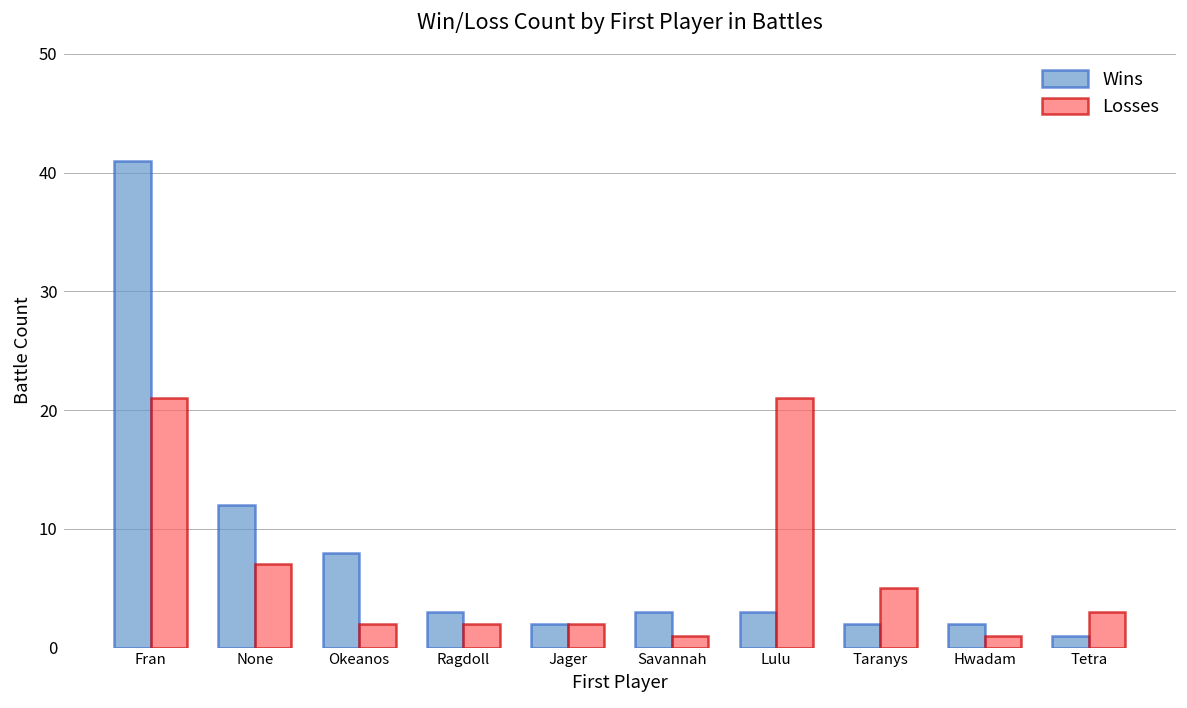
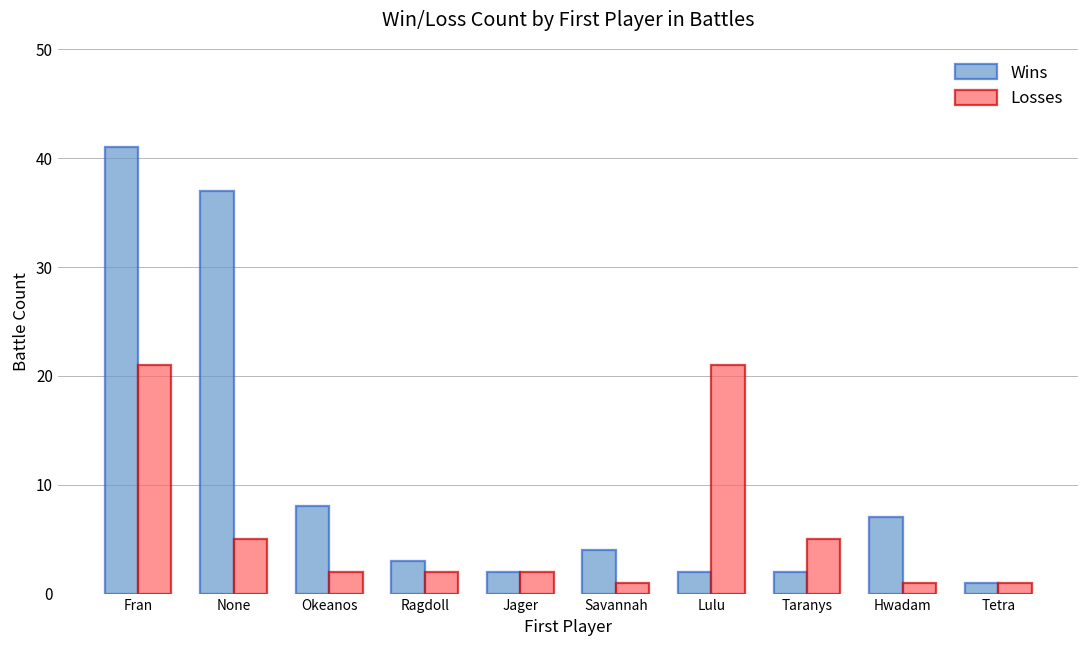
Wins, None: 12 -> 37
Losses, None: 7 -> 5
Wins, Savannah: 3 -> 4
Wins, Lulu: 3 -> 2
Wins, Hwadam: 2 -> 7
Losses, Tetra: 3 -> 1
